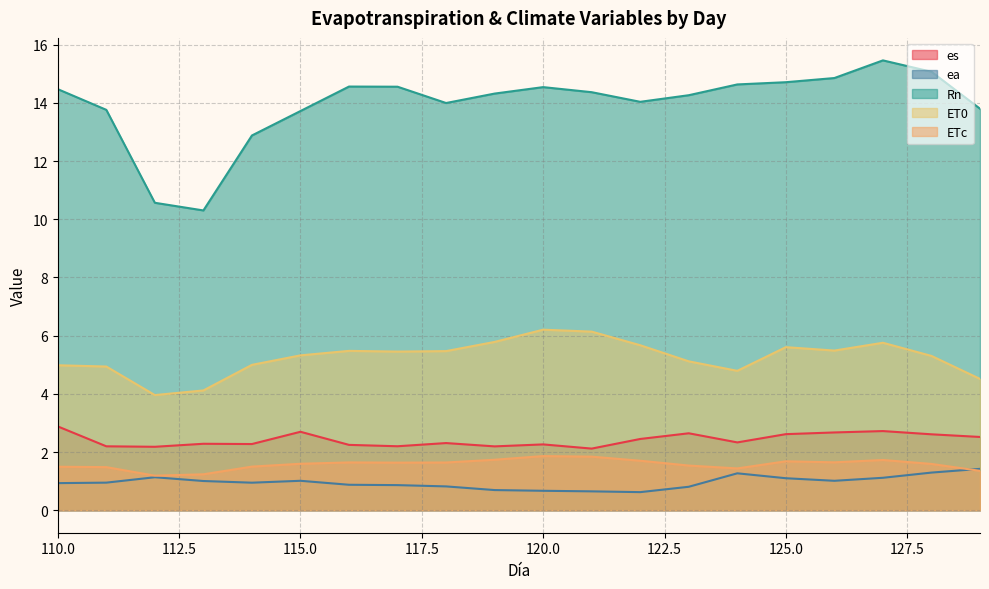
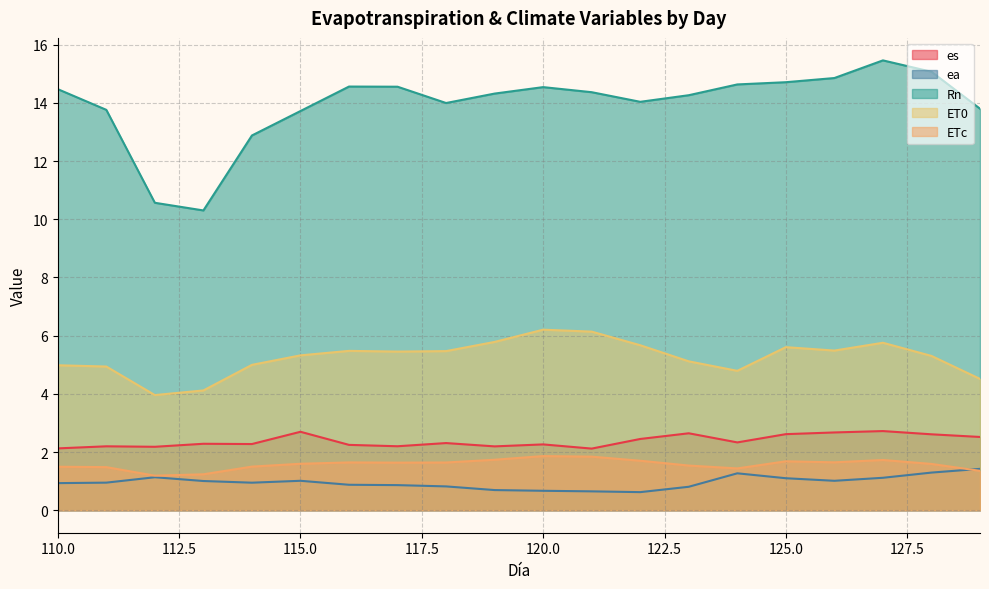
es, 110.0: 2.9 -> 2.1
